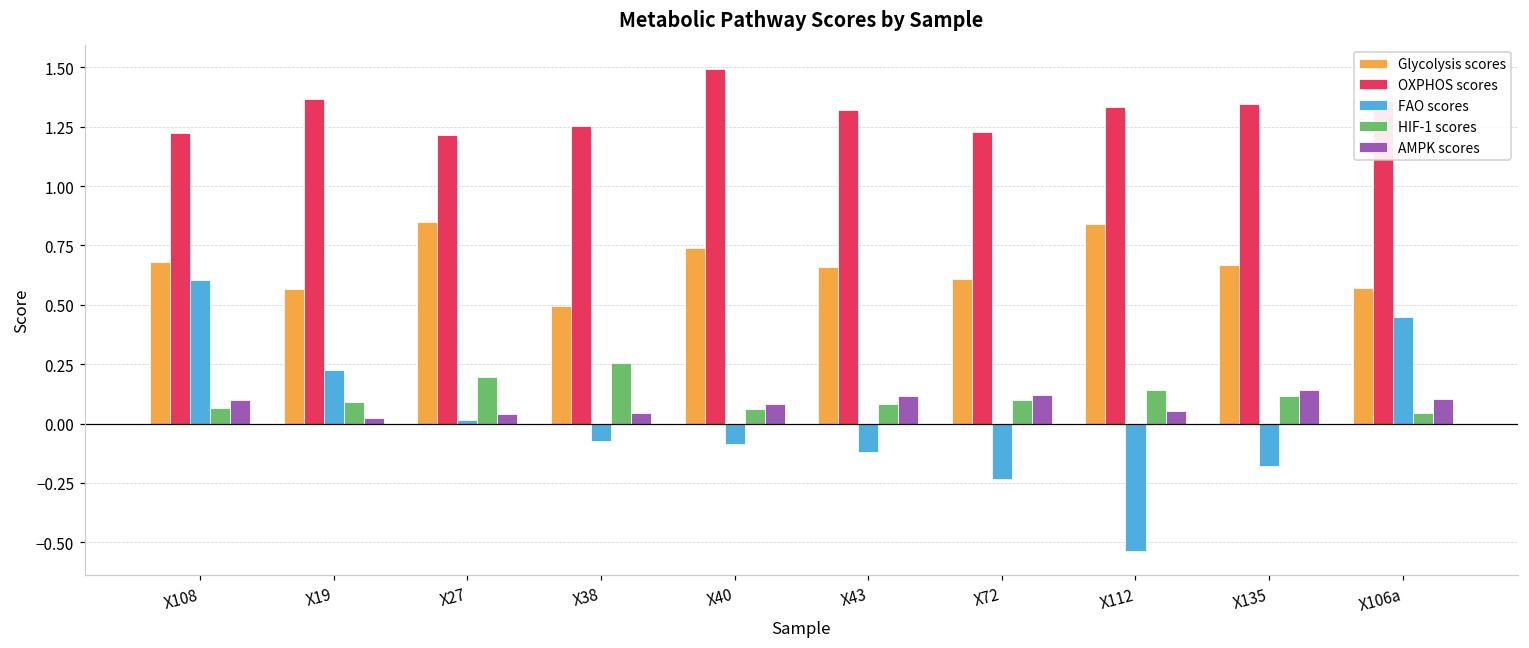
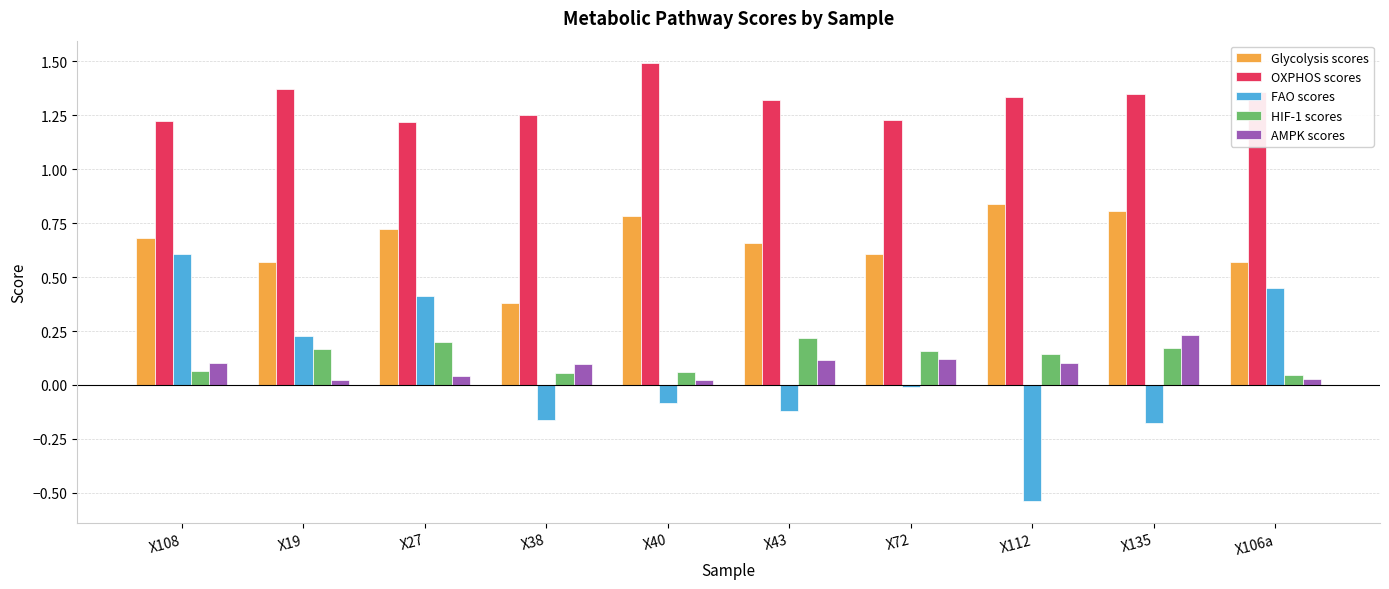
HIF-1 scores, X19: 0.09 -> 0.17
Glycolysis scores, X27: 0.85 -> 0.72
FAO scores, X27: 0.01 -> 0.41
Glycolysis scores, X38: 0.49 -> 0.38
FAO scores, X38: -0.07 -> -0.16
HIF-1 scores, X38: 0.26 -> 0.06
AMPK scores, X38: 0.05 -> 0.10
Glycolysis scores, X40: 0.74 -> 0.78
AMPK scores, X40: 0.08 -> 0.02
HIF-1 scores, X43: 0.08 -> 0.22
FAO scores, X72: -0.23 -> -0.01
HIF-1 scores, X72: 0.10 -> 0.16
AMPK scores, X112: 0.05 -> 0.10
Glycolysis scores, X135: 0.67 -> 0.81
HIF-1 scores, X135: 0.12 -> 0.17
AMPK scores, X135: 0.14 -> 0.23
AMPK scores, X106a: 0.10 -> 0.03
